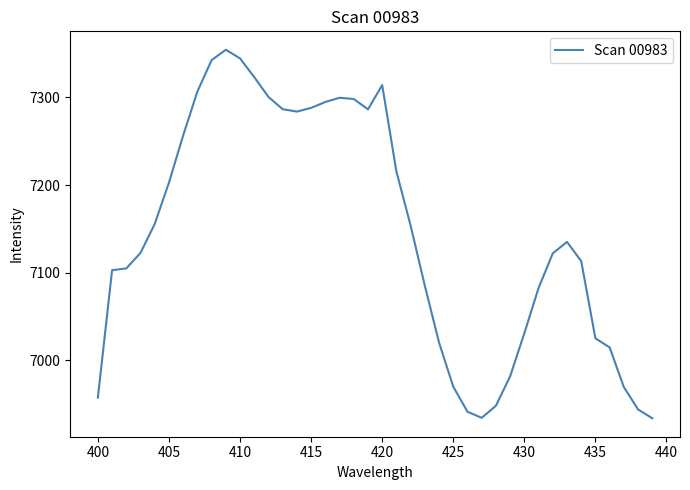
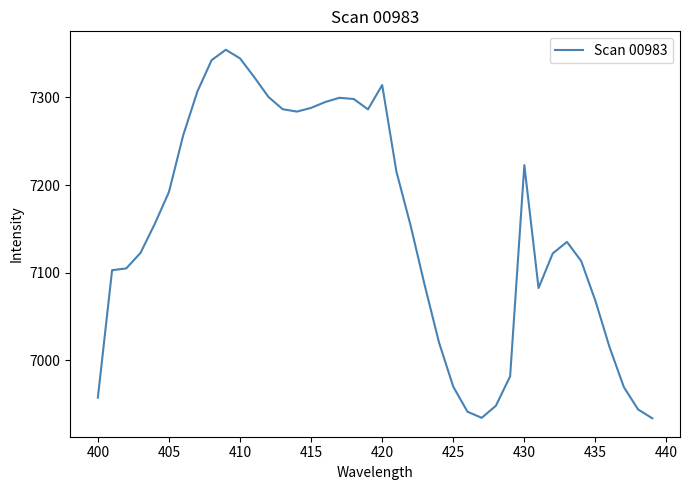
405: 7200 -> 7190
430: 7030 -> 7220
435: 7030 -> 7070
